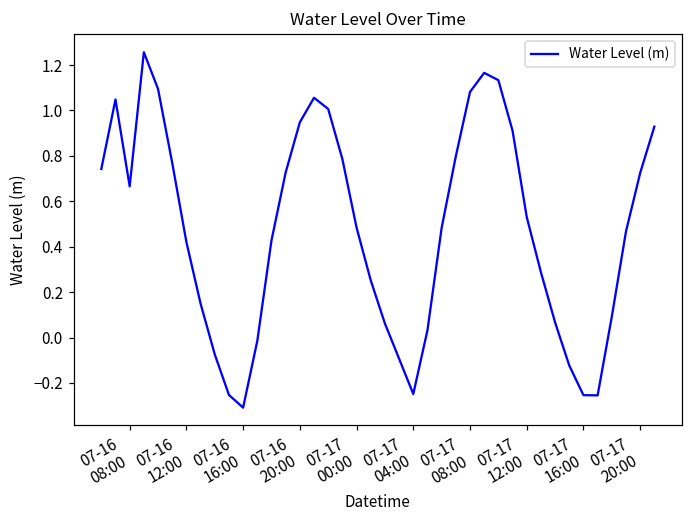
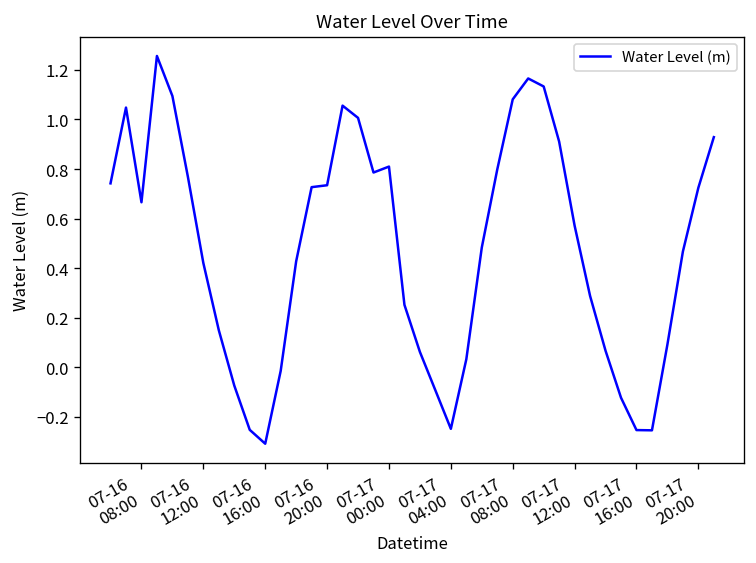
07-16 20:00: 0.95 -> 0.73
07-17 00:00: 0.48 -> 0.81
07-17 12:00: 0.53 -> 0.57
